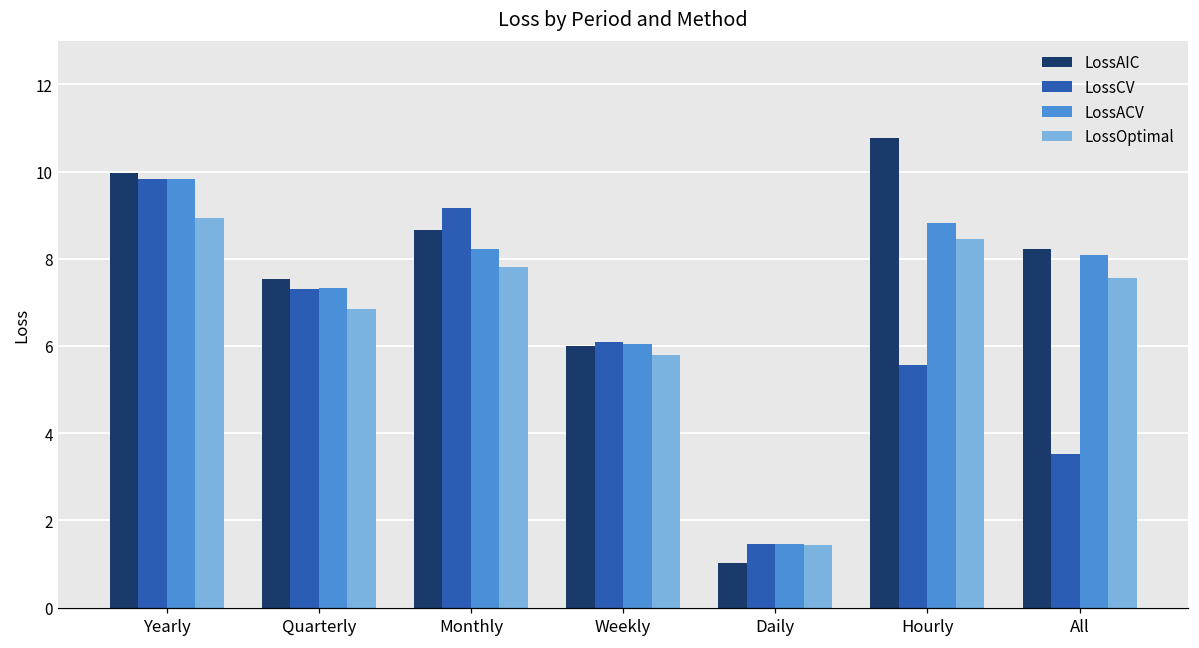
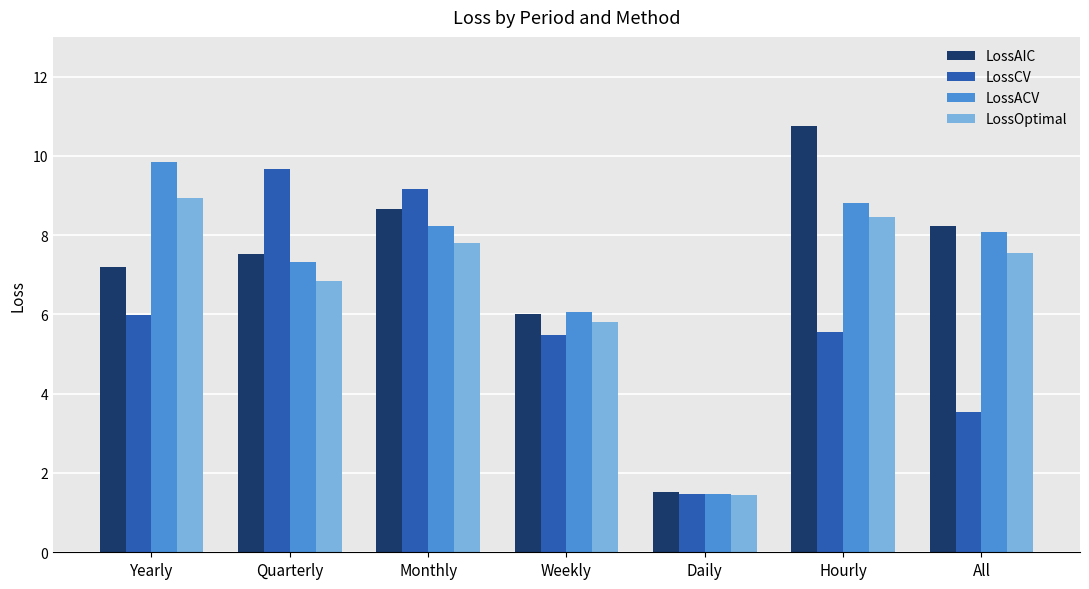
LossAIC, Yearly: 10.0 -> 7.2
LossCV, Yearly: 9.8 -> 6.0
LossCV, Quarterly: 7.3 -> 9.7
LossCV, Weekly: 6.1 -> 5.5
LossAIC, Daily: 1.0 -> 1.5
